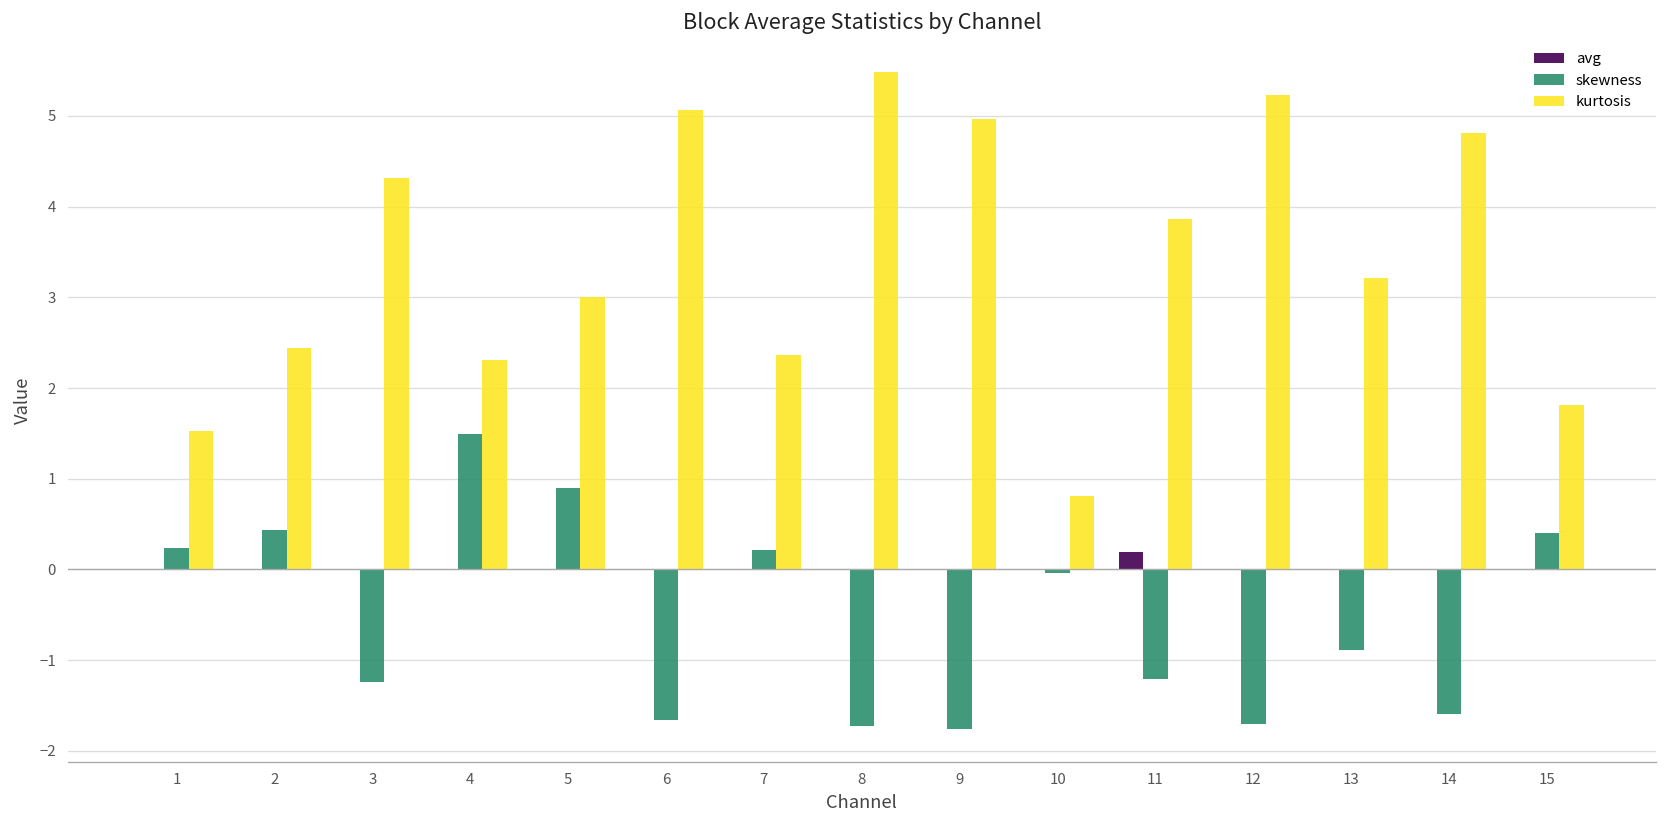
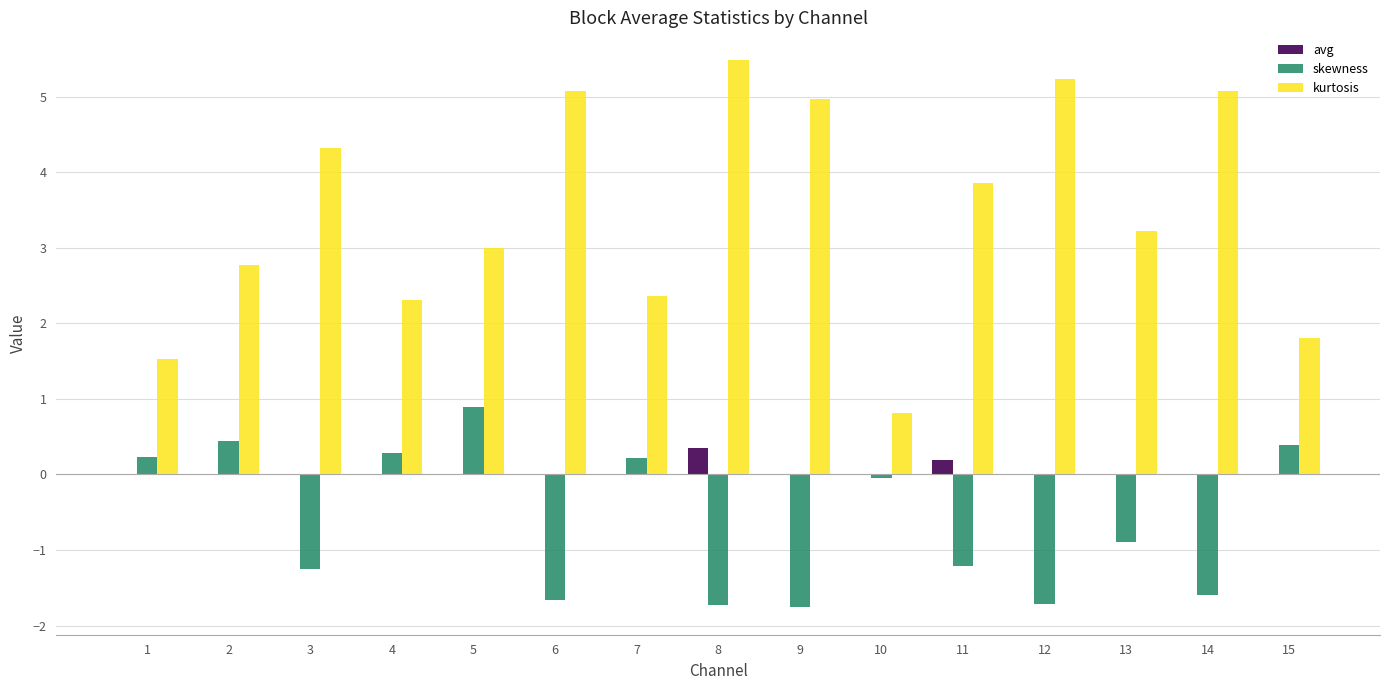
kurtosis, 2: 2.4 -> 2.8
skewness, 4: 1.5 -> 0.3
avg, 8: 0.0 -> 0.4
kurtosis, 14: 4.8 -> 5.1
